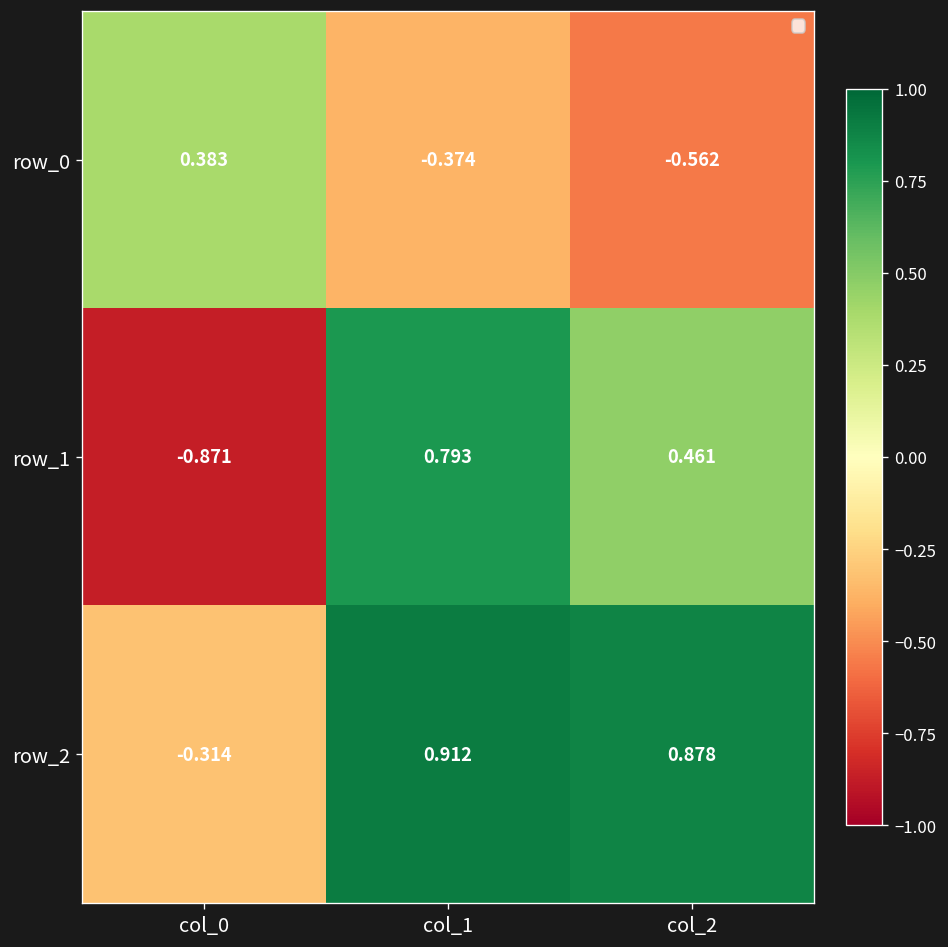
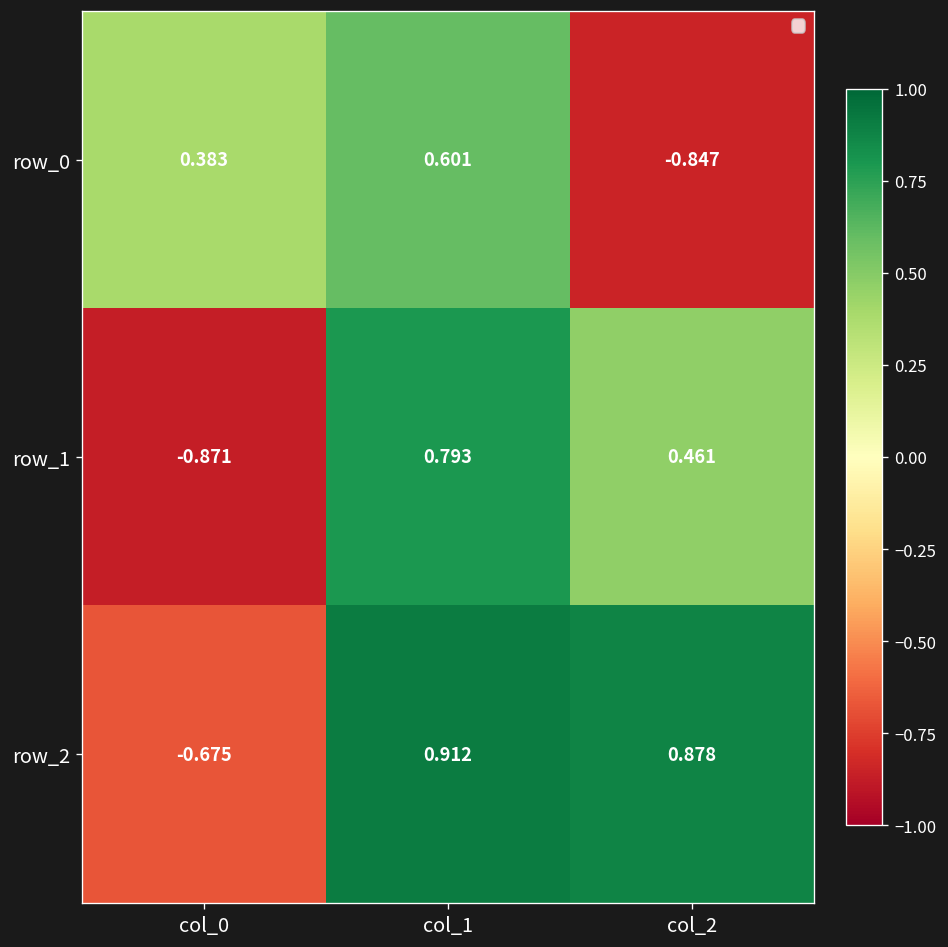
row_0, col_1: -0.374 -> 0.601
row_0, col_2: -0.562 -> -0.847
row_2, col_0: -0.314 -> -0.675
